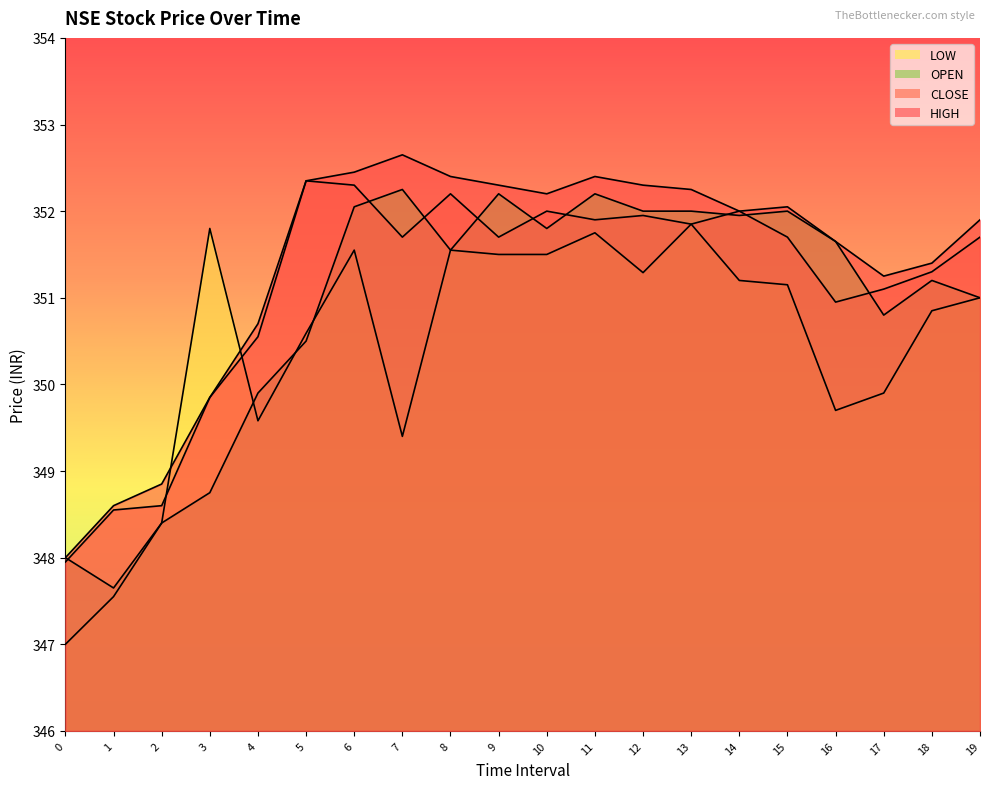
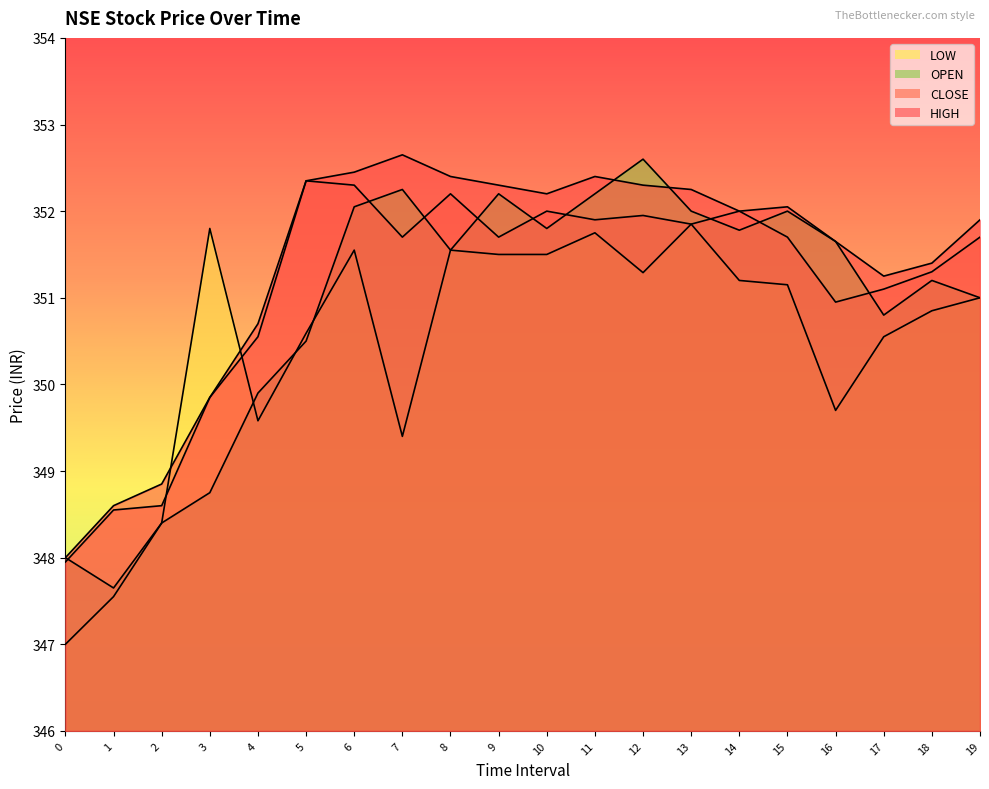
OPEN, 12: 352.0 -> 352.6
OPEN, 14: 352.0 -> 351.8
LOW, 17: 349.9 -> 350.6
